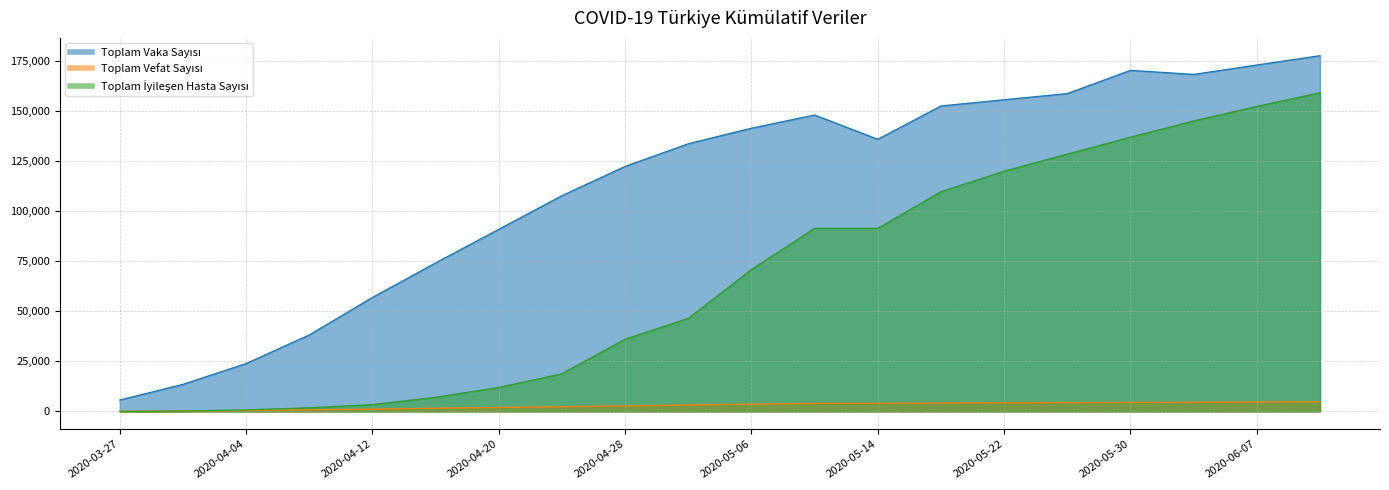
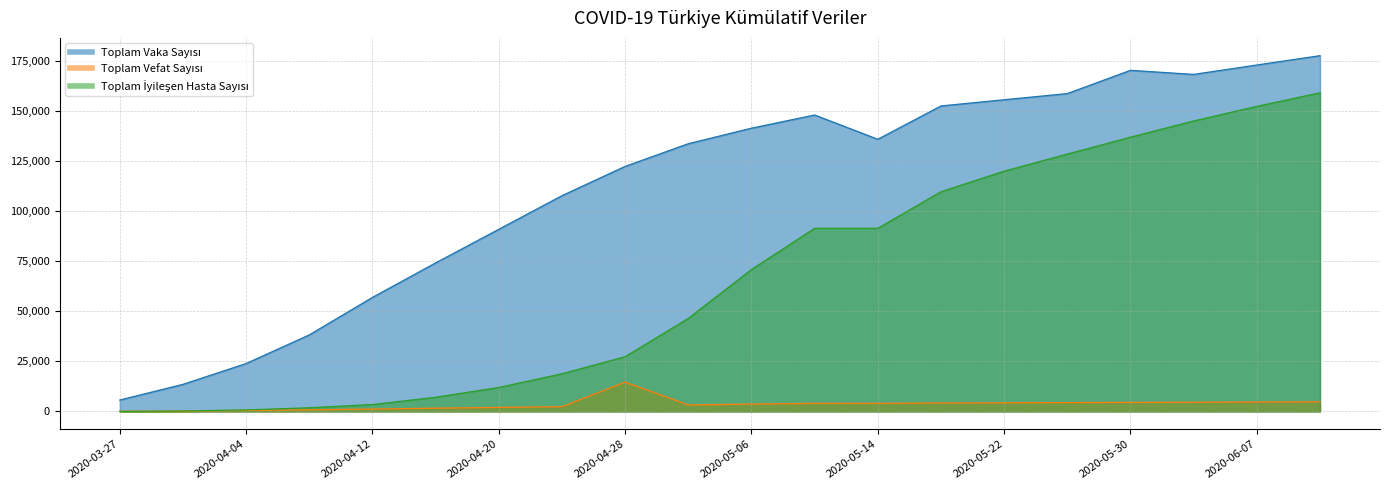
Toplam Vefat Sayısı, 2020-04-28: 3,000 -> 15,000
Toplam İyileşen Hasta Sayısı, 2020-04-28: 36,000 -> 27,000
